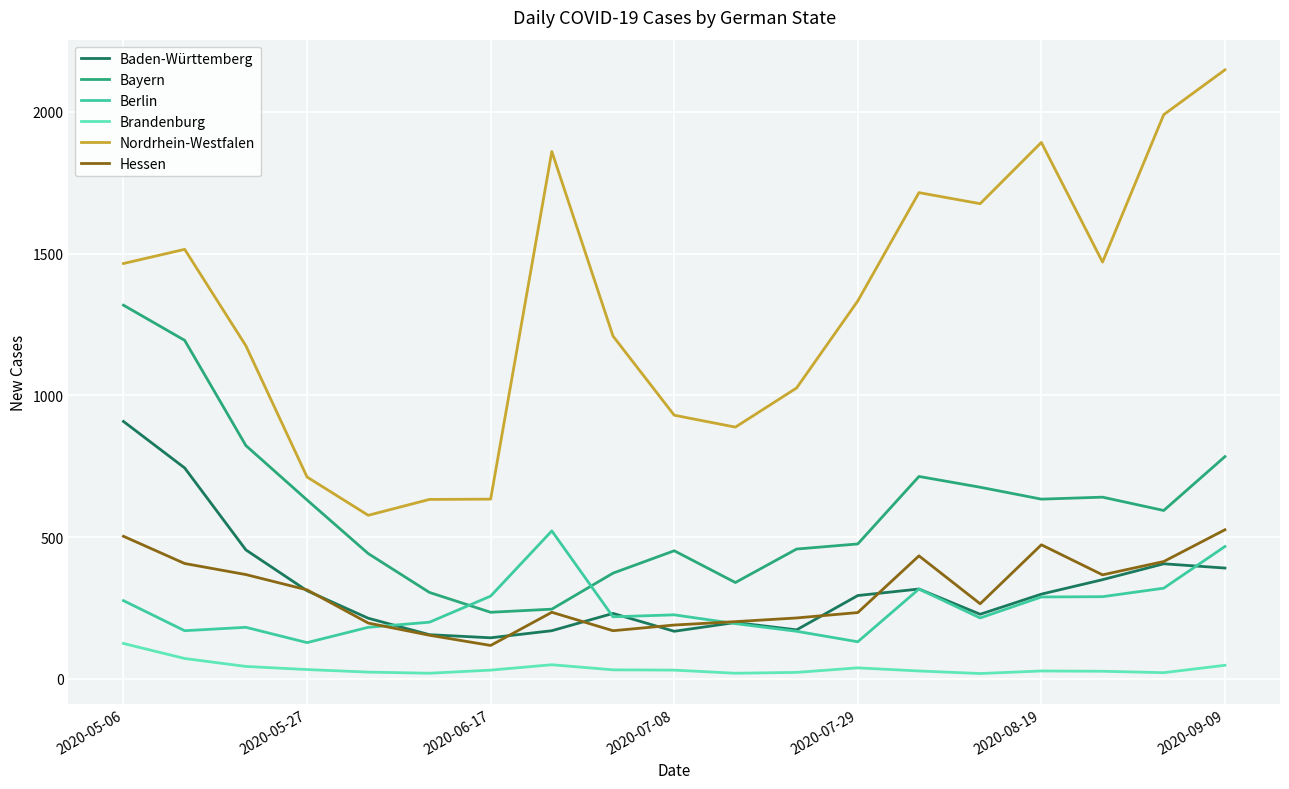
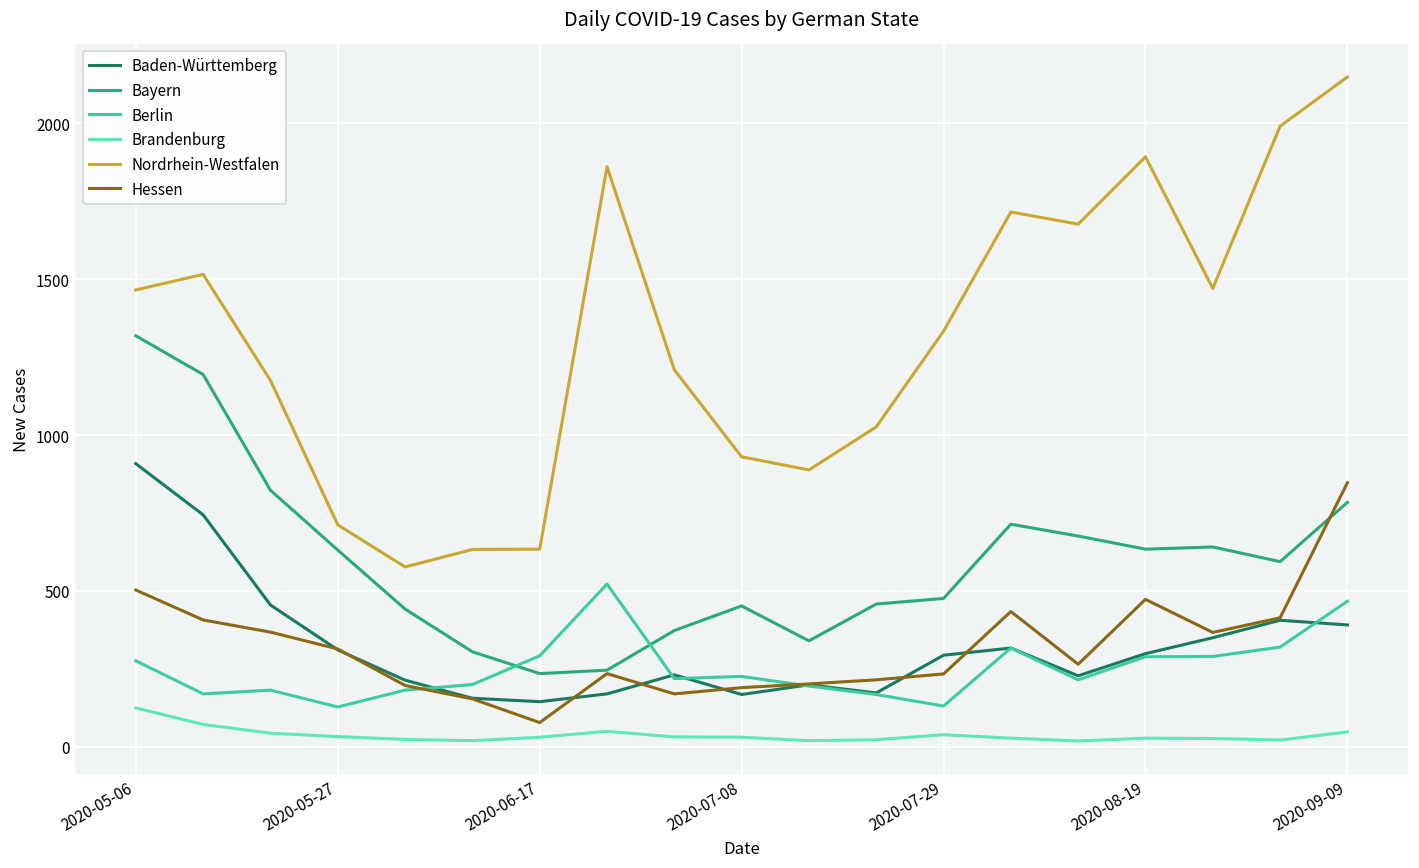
Hessen, 2020-06-17: 120 -> 80
Hessen, 2020-09-09: 530 -> 850
